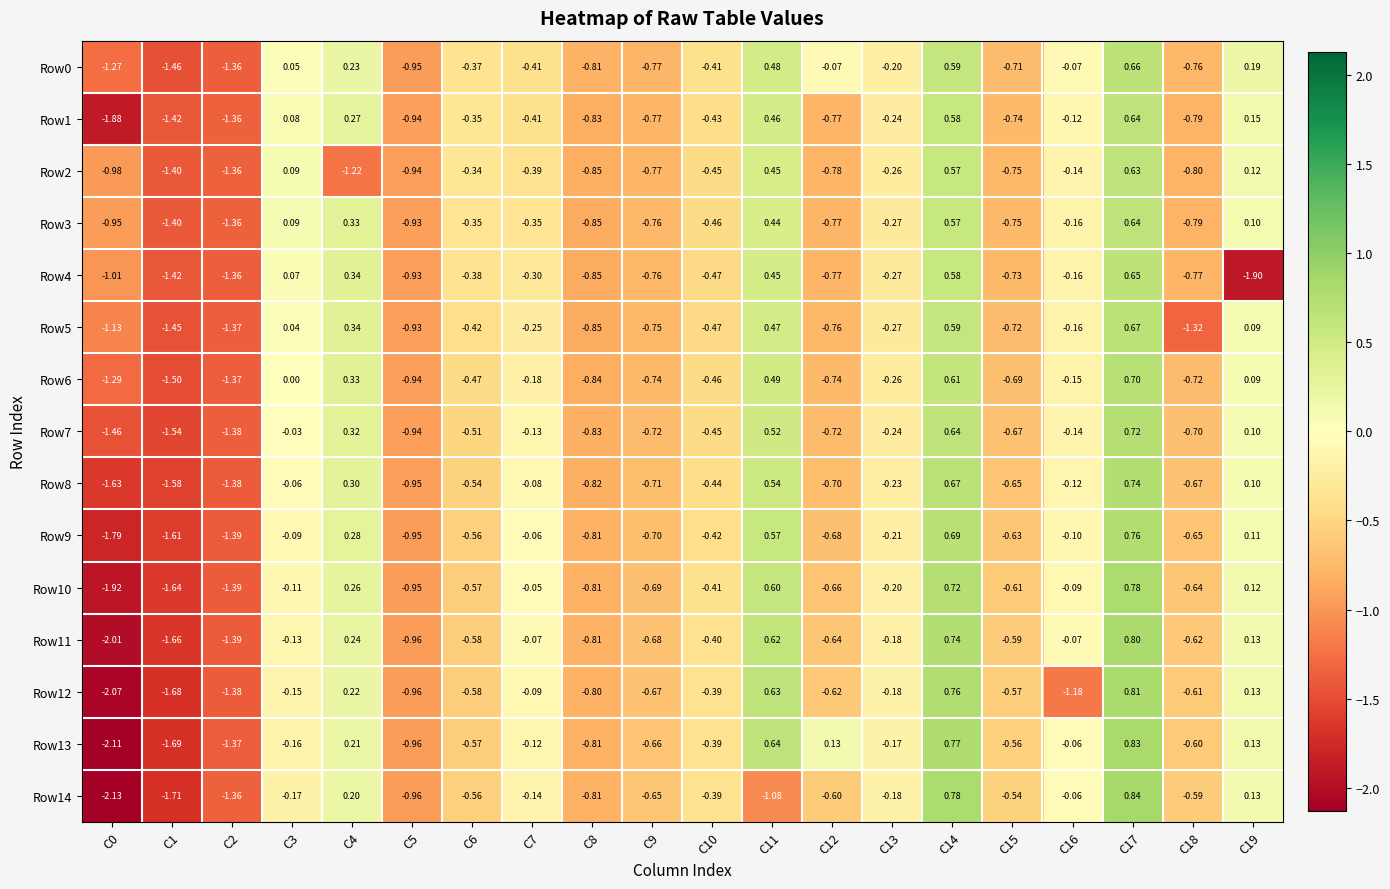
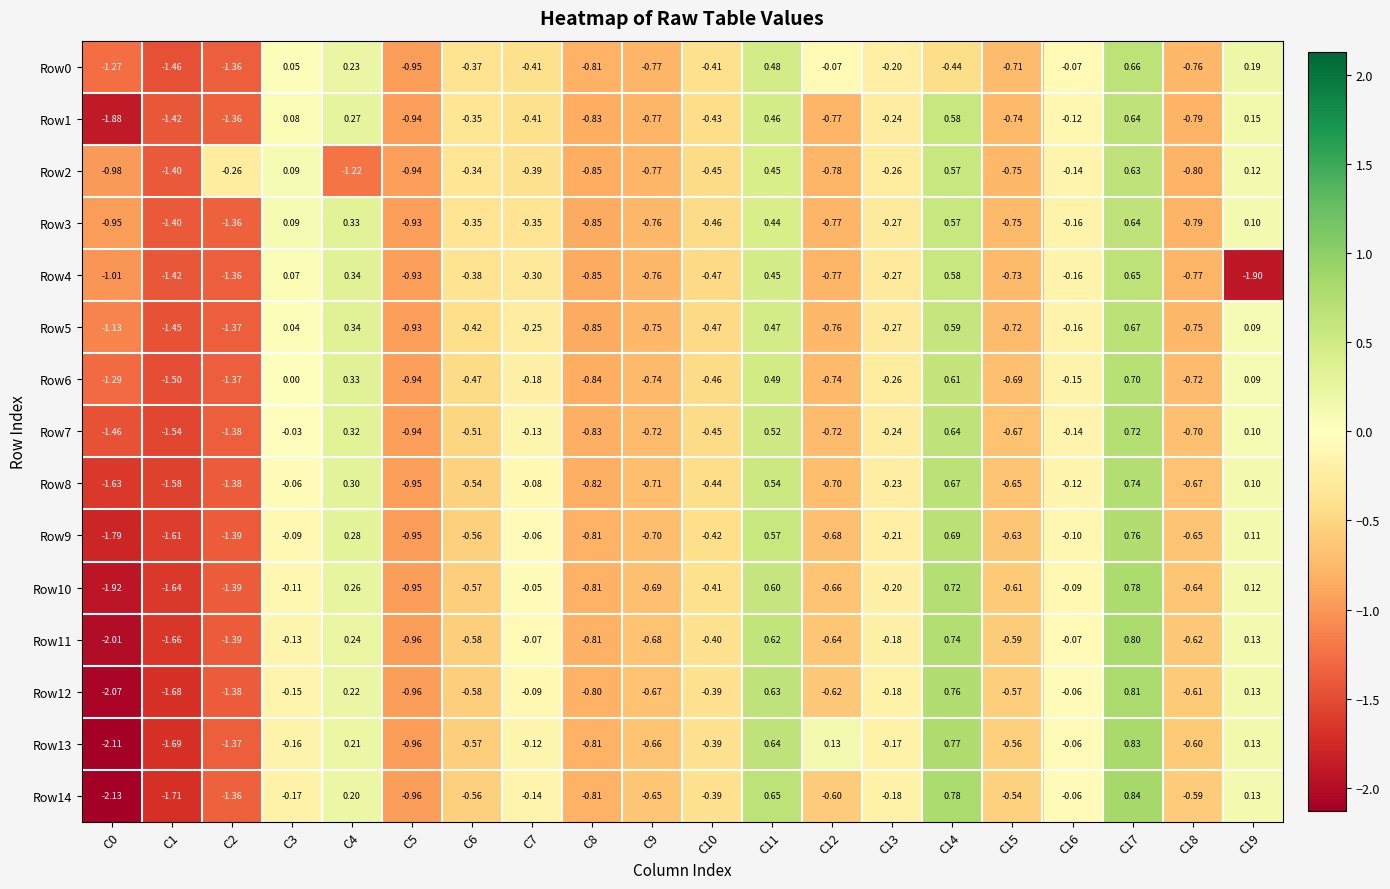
Row0, C14: 0.59 -> -0.44
Row2, C2: -1.36 -> -0.26
Row5, C18: -1.32 -> -0.75
Row12, C16: -1.18 -> -0.06
Row14, C11: -1.08 -> 0.65
